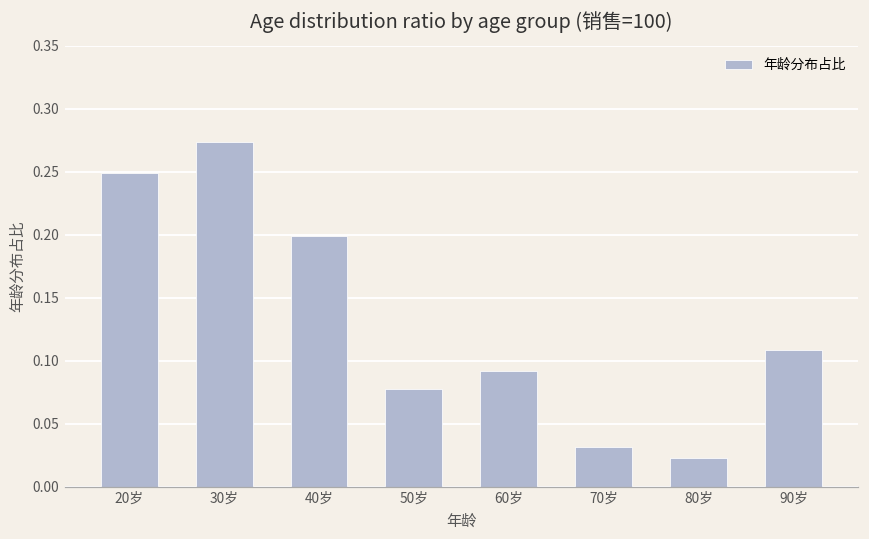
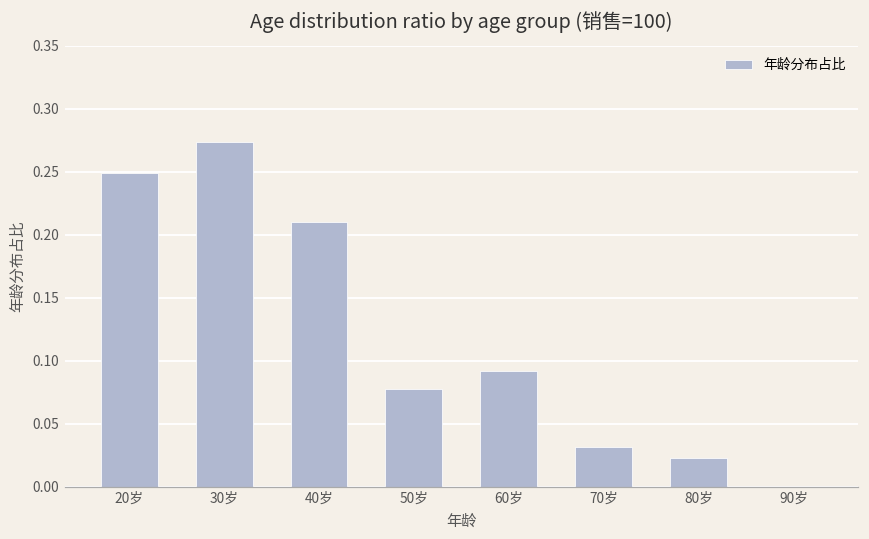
40岁: 0.199 -> 0.211
90岁: 0.109 -> 0.000
